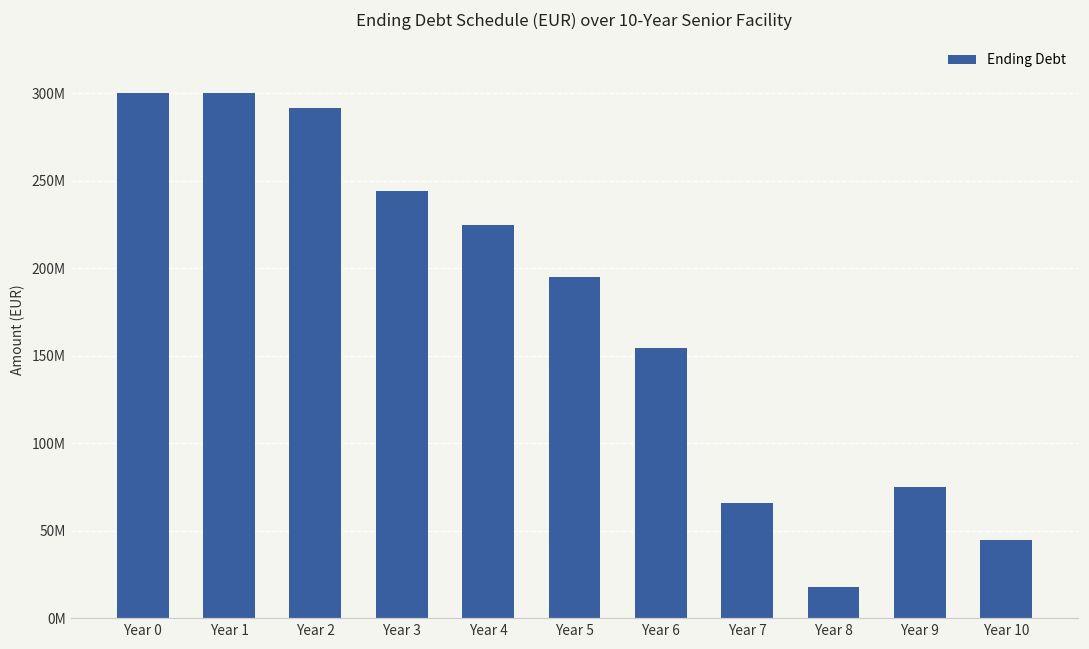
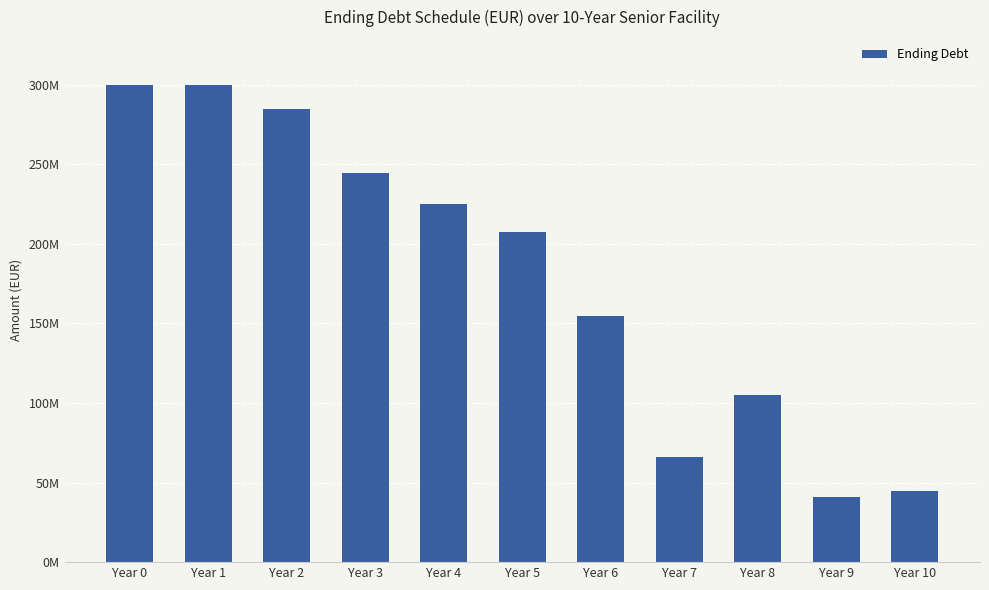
Year 2: 292000000 -> 285000000
Year 5: 195000000 -> 208000000
Year 8: 18000000 -> 105000000
Year 9: 75000000 -> 41000000
